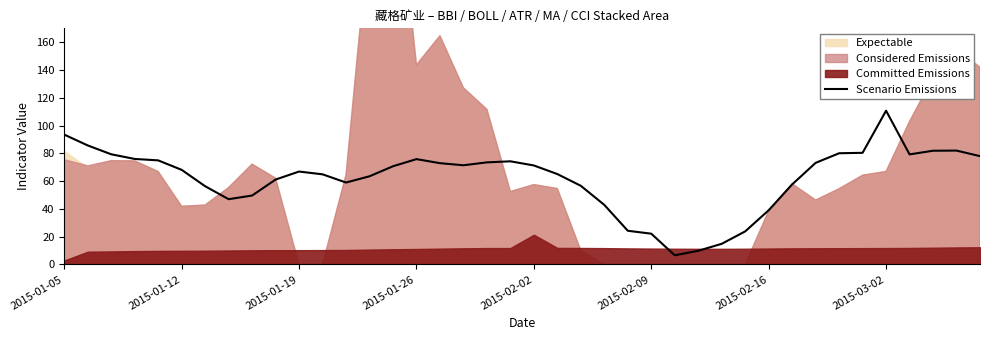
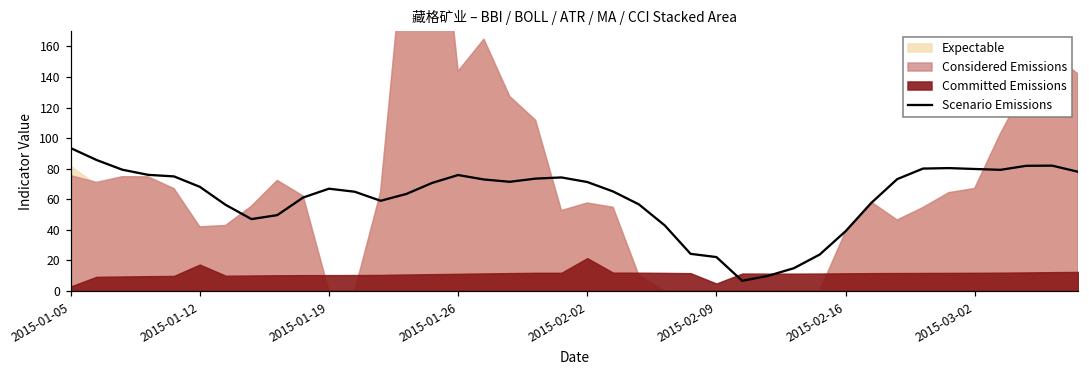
Committed Emissions, 2015-01-12: 10 -> 17
Committed Emissions, 2015-02-09: 11 -> 5
Scenario Emissions, 2015-03-02: 111 -> 80
